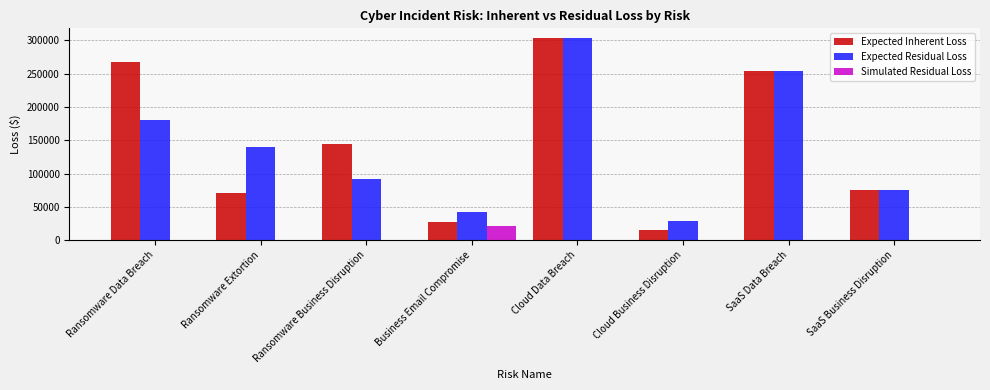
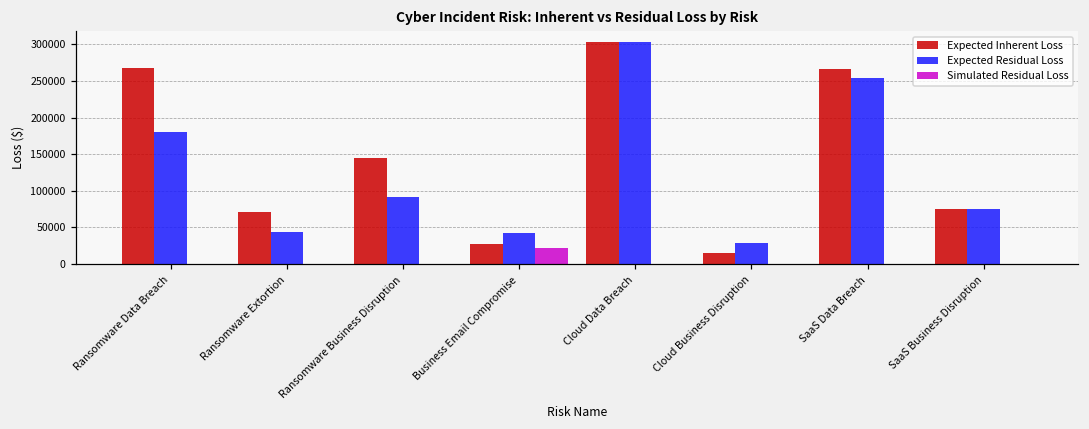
Expected Residual Loss, Ransomware Extortion: 140000 -> 40000
Expected Inherent Loss, SaaS Data Breach: 250000 -> 270000
